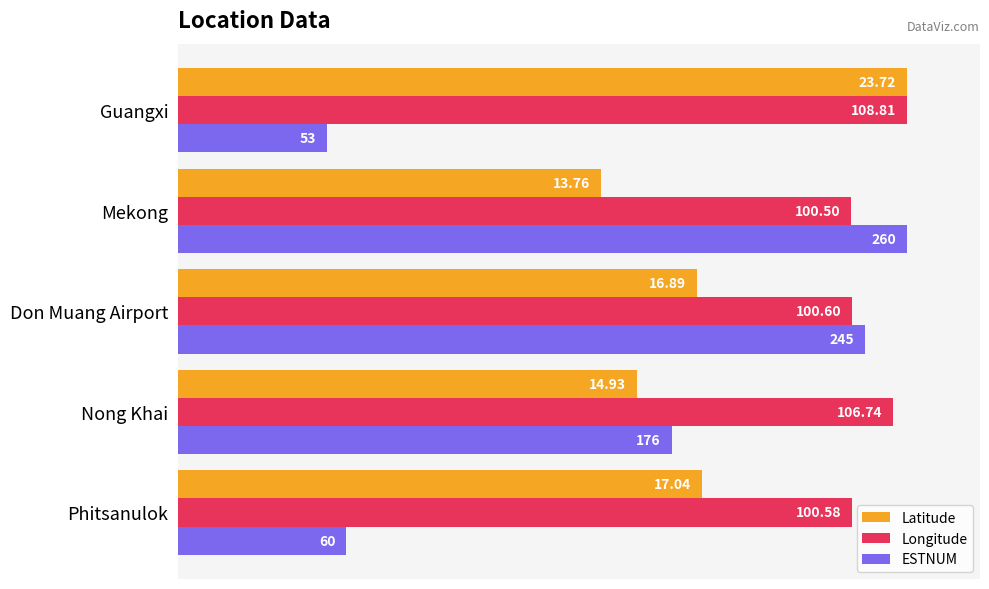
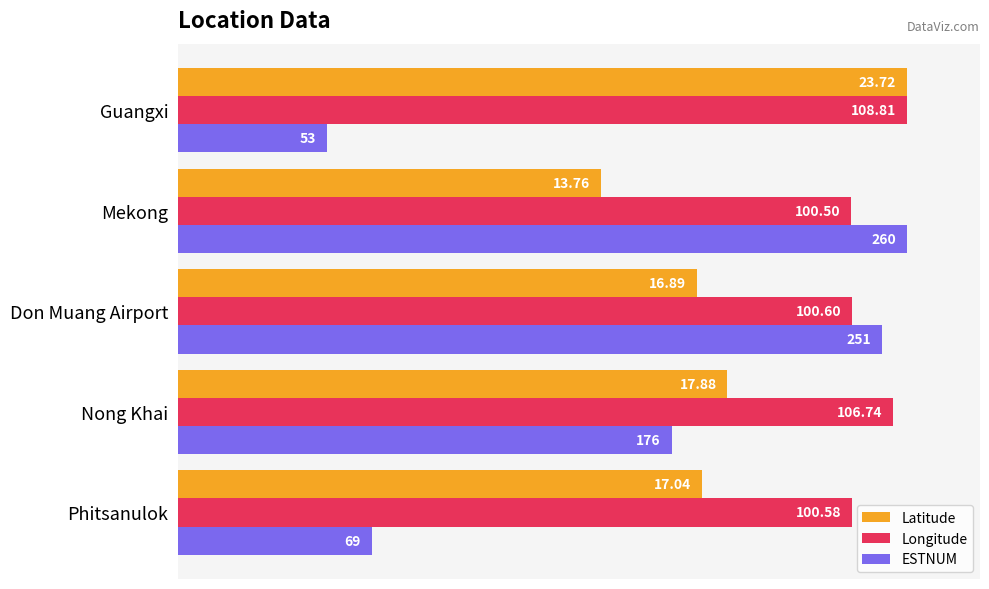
ESTNUM, Don Muang Airport: 245 -> 251
Latitude, Nong Khai: 14.93 -> 17.88
ESTNUM, Phitsanulok: 60 -> 69
